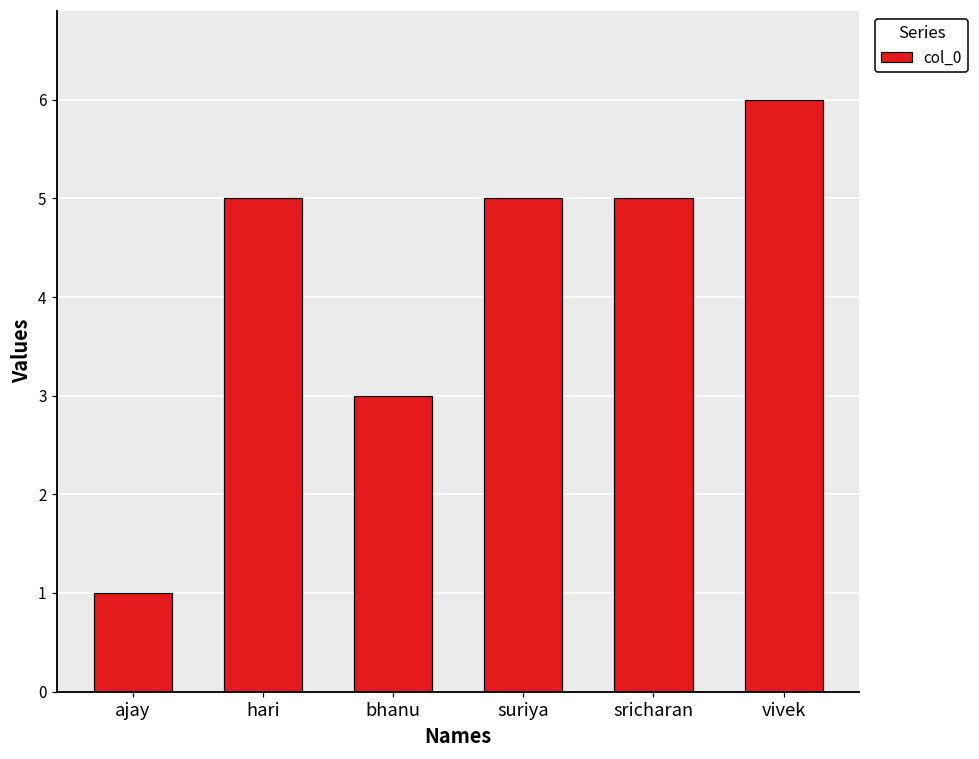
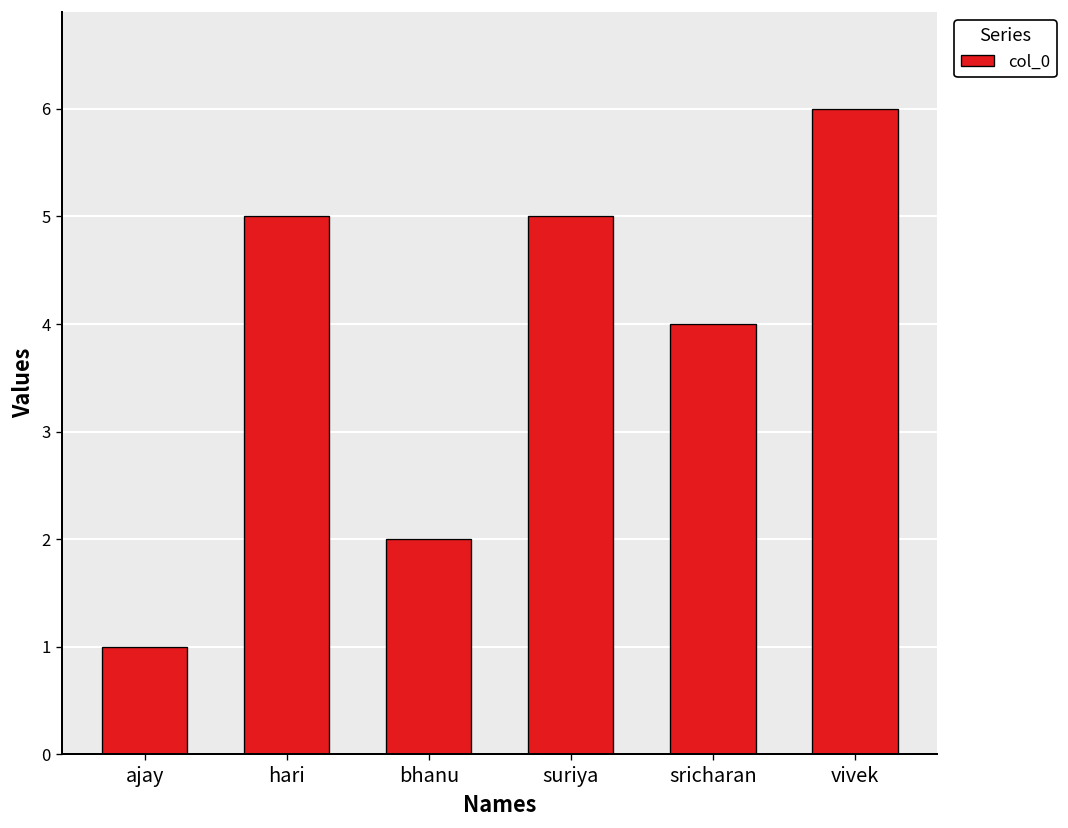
bhanu: 3 -> 2
sricharan: 5 -> 4
